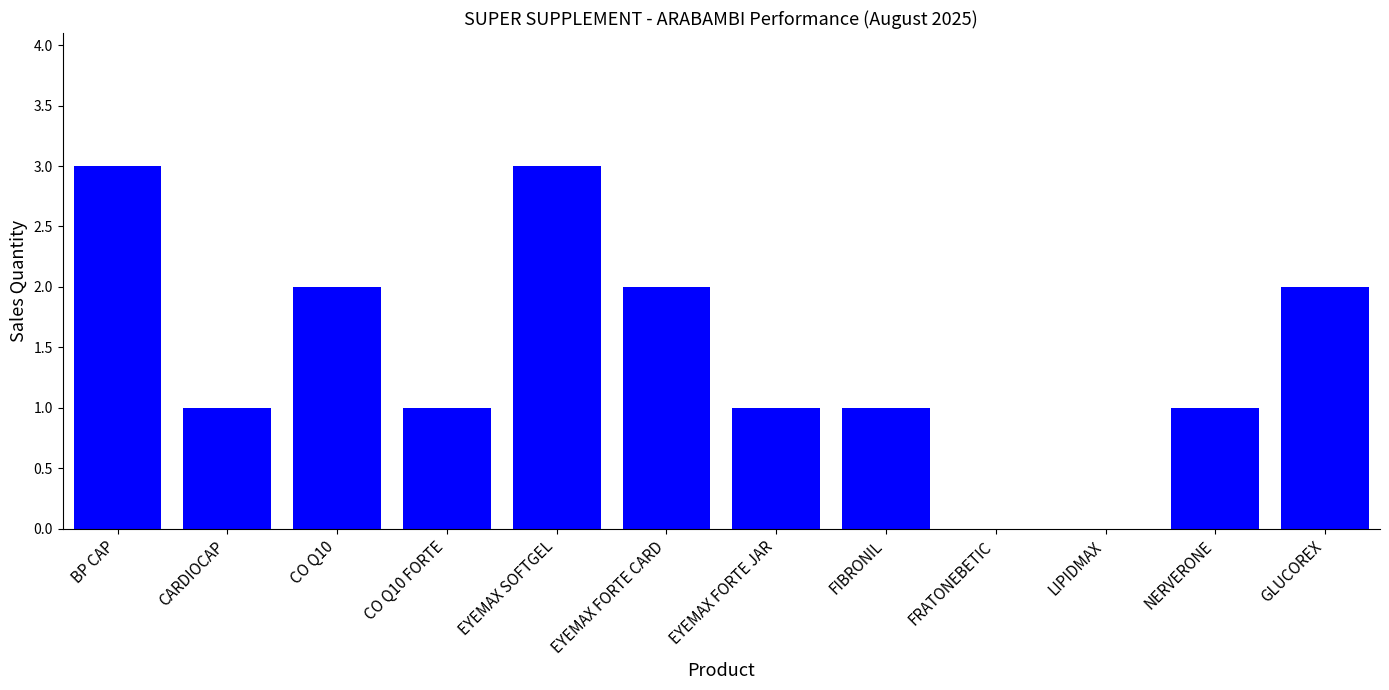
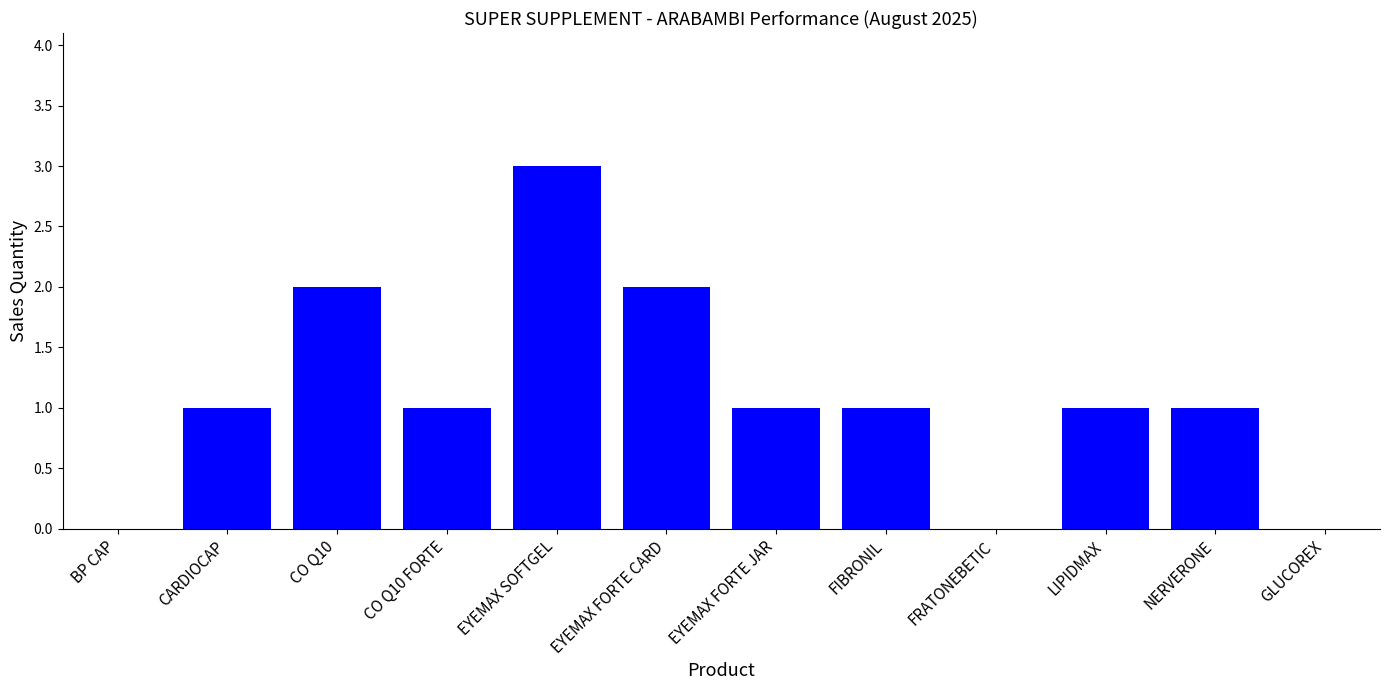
BP CAP: 3 -> 0
LIPIDMAX: 0 -> 1
GLUCOREX: 2 -> 0
